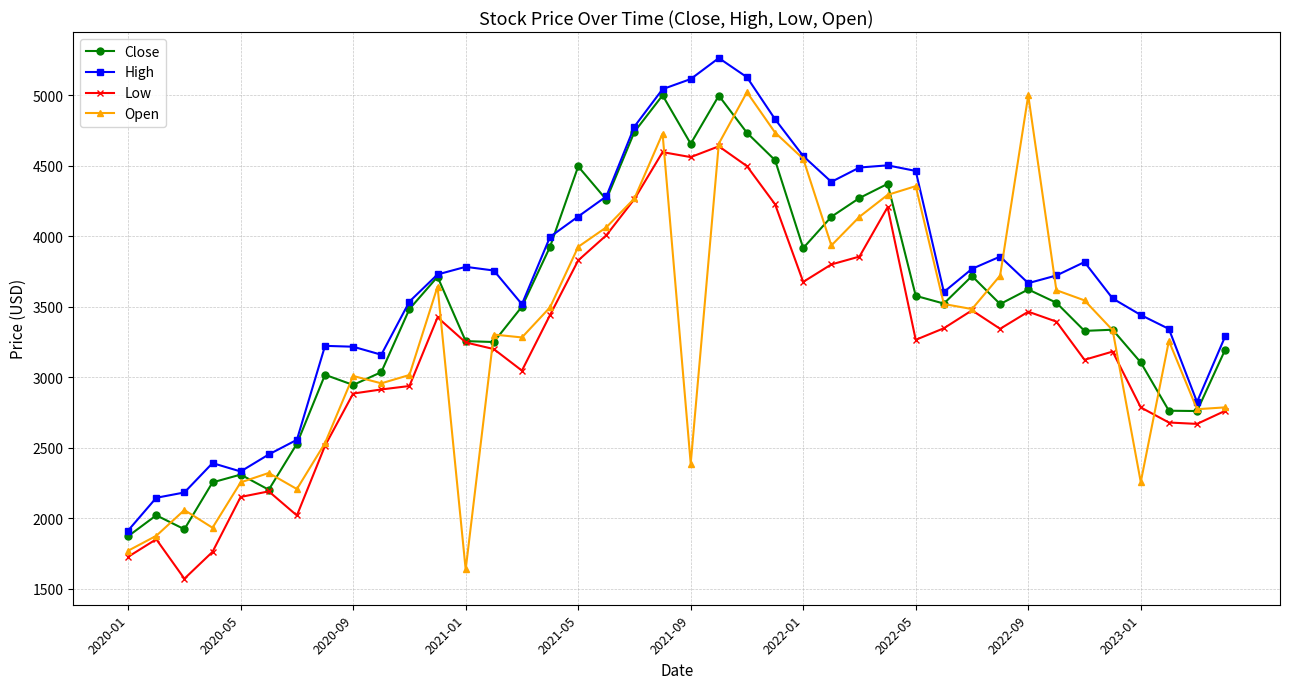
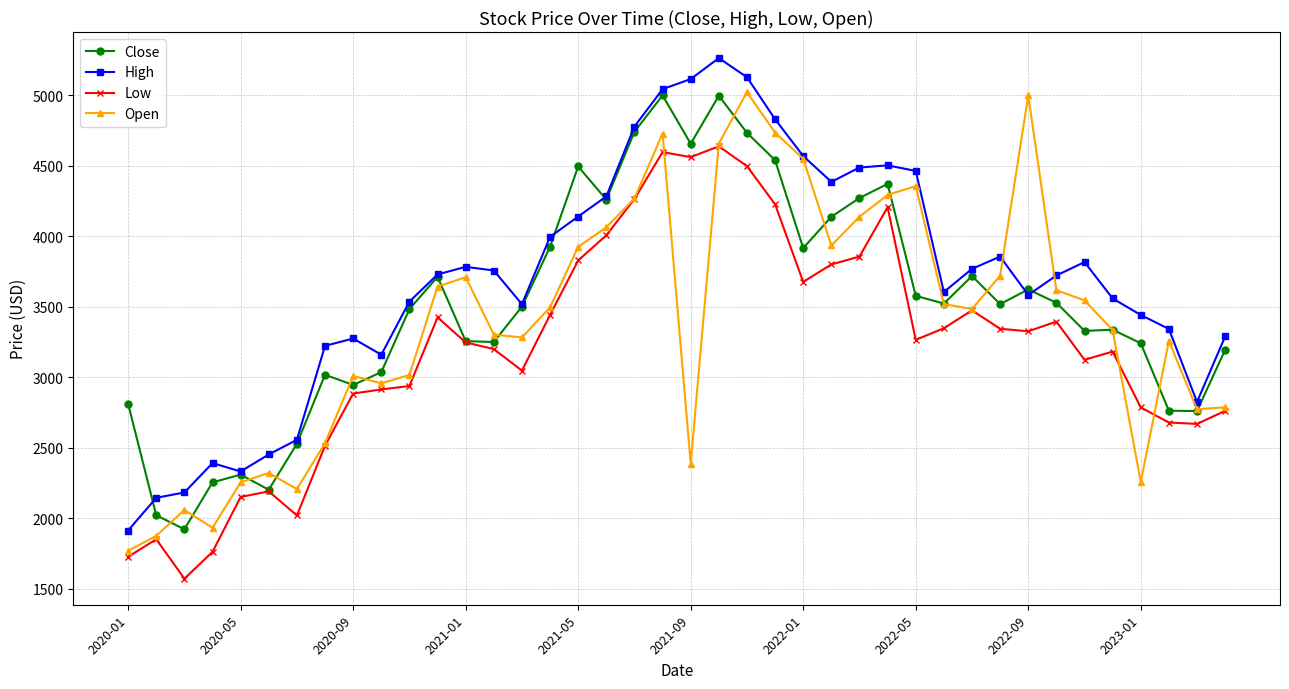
Close, 2020-01: 1870 -> 2810
High, 2020-09: 3220 -> 3280
Open, 2021-01: 1640 -> 3710
High, 2022-09: 3670 -> 3580
Low, 2022-09: 3470 -> 3330
Close, 2023-01: 3110 -> 3240
